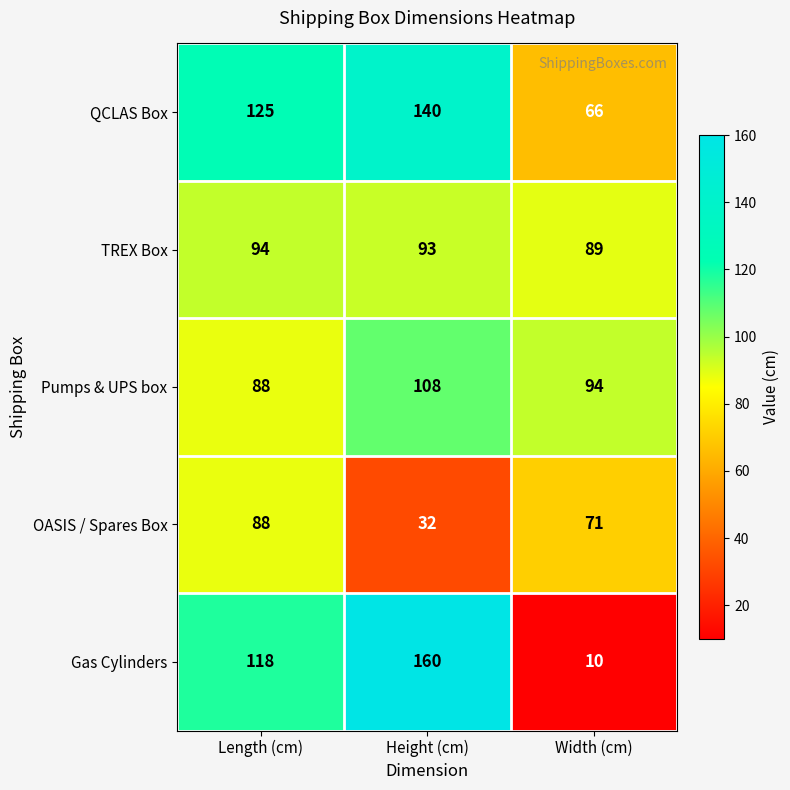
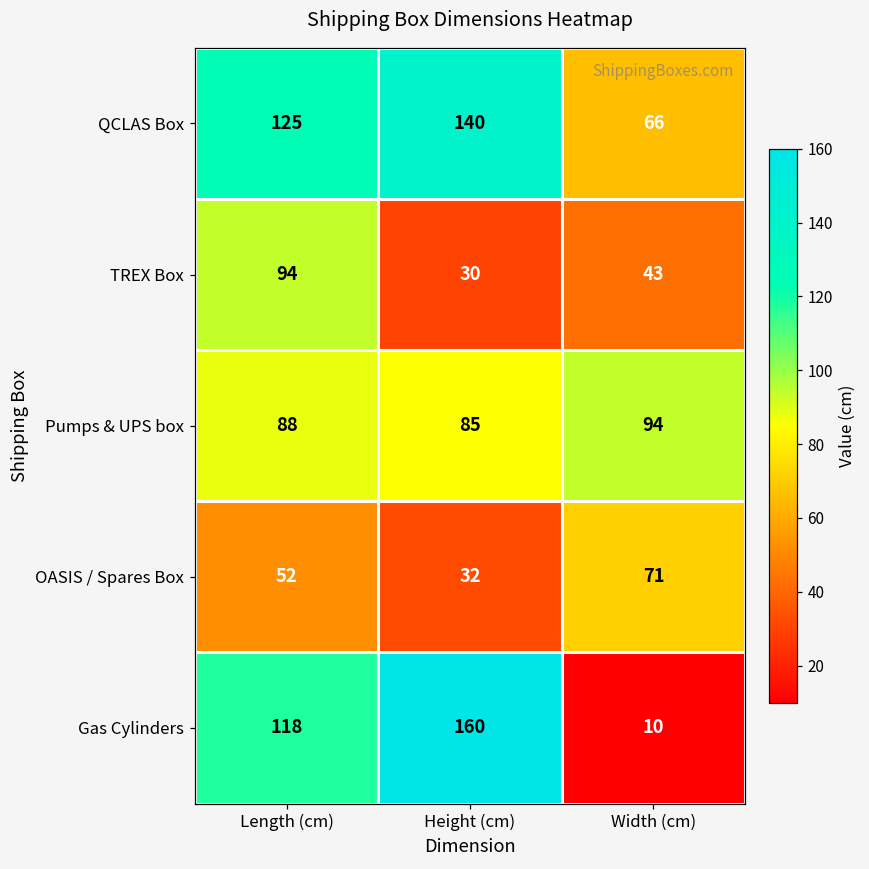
TREX Box, Height (cm): 93 -> 30
TREX Box, Width (cm): 89 -> 43
Pumps & UPS box, Height (cm): 108 -> 85
OASIS / Spares Box, Length (cm): 88 -> 52
